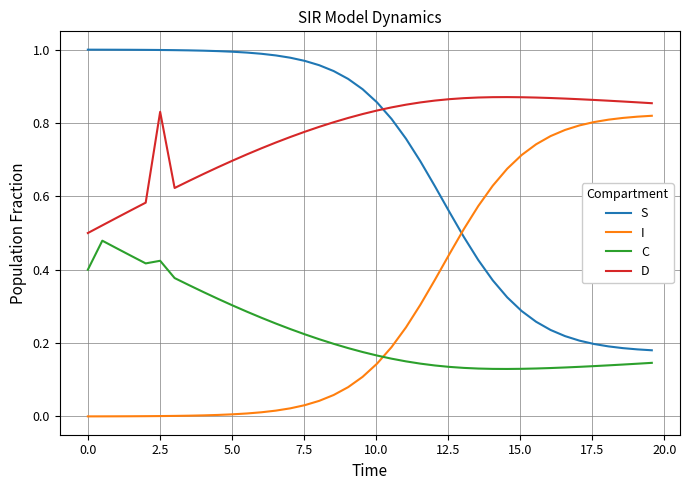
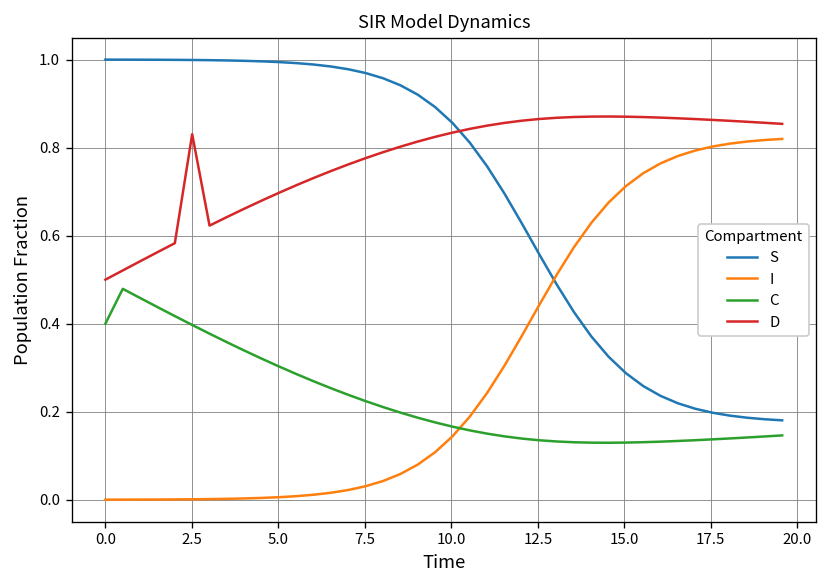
C, 2.5: 0.42 -> 0.40
